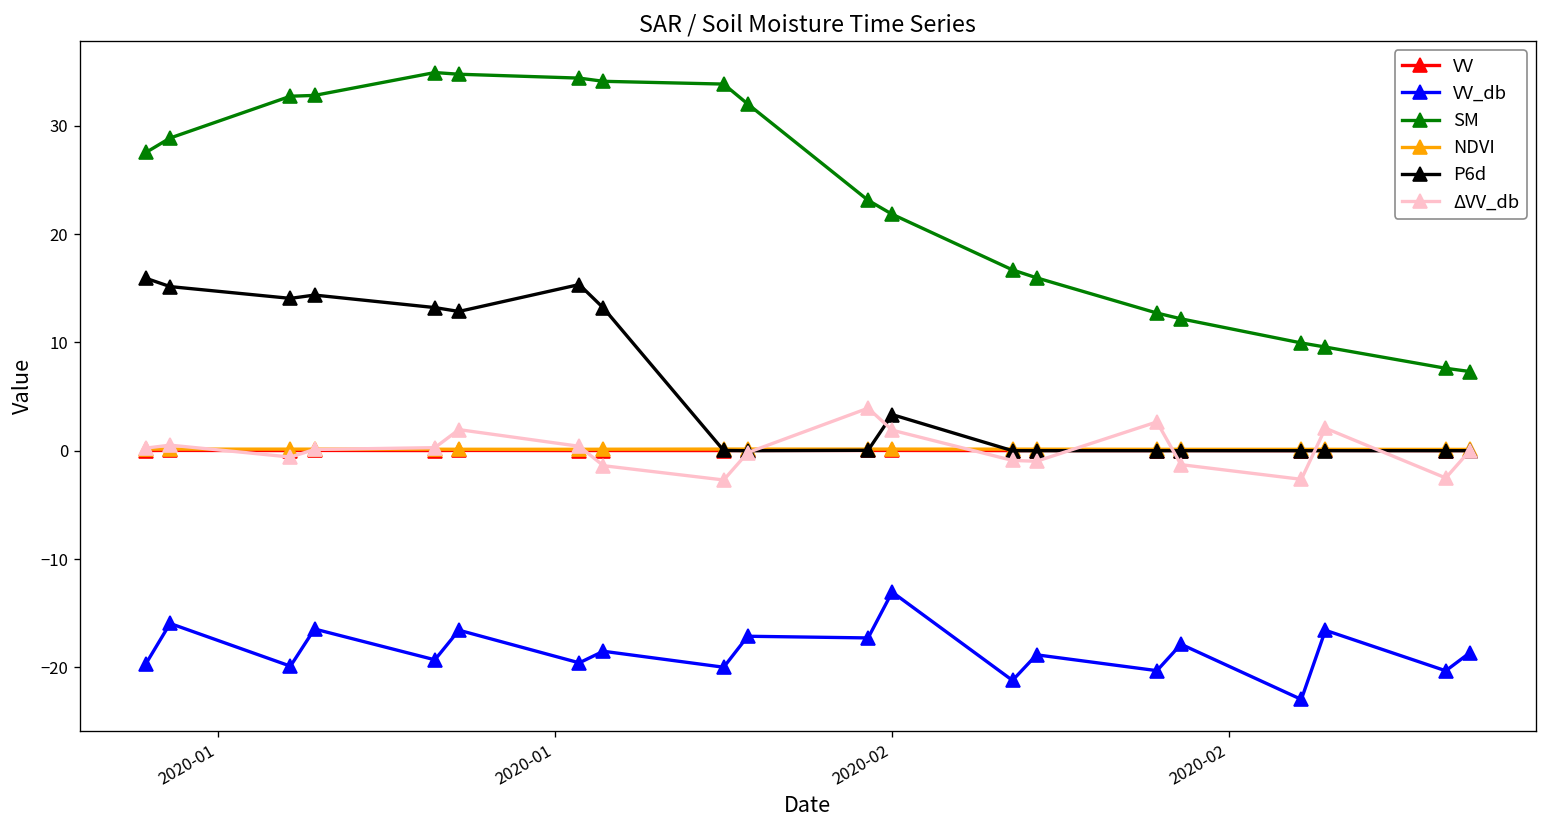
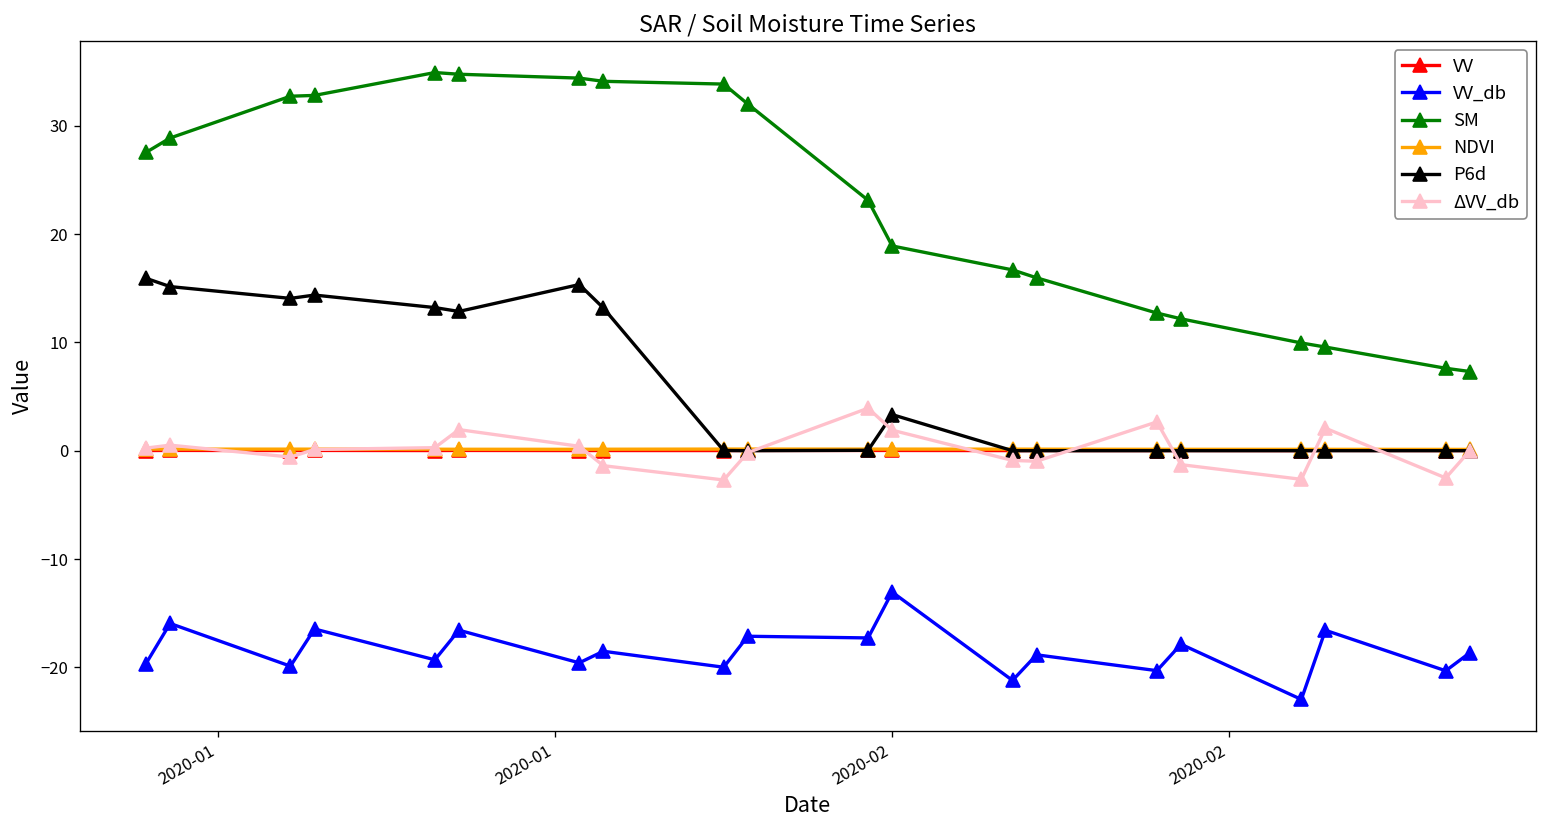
SM, 2020-02: 22 -> 19
